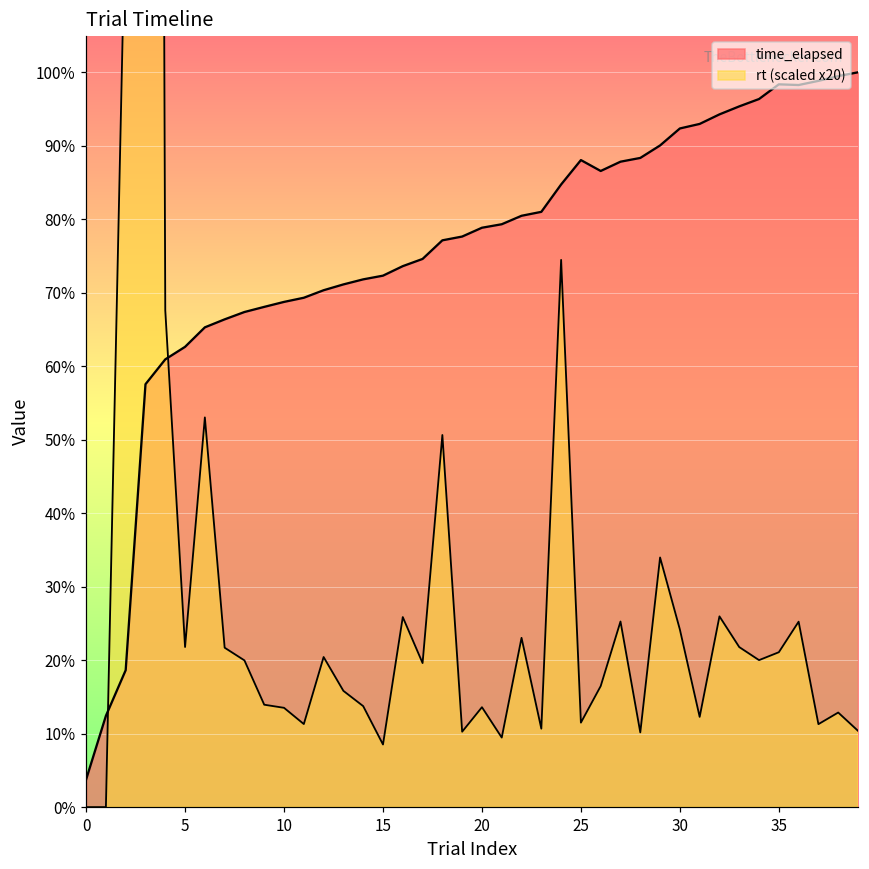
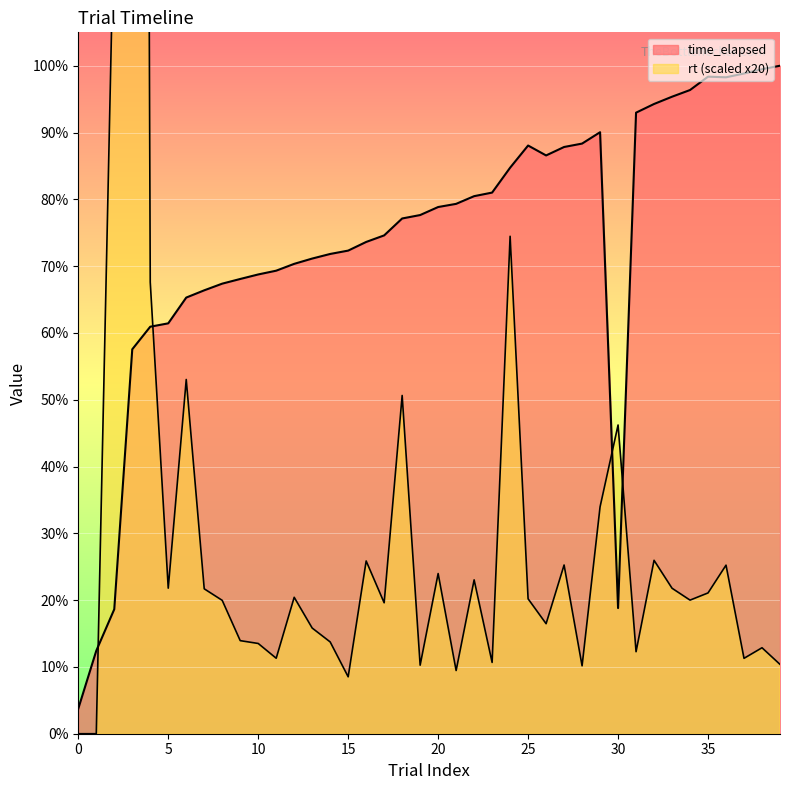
time_elapsed, 5: 63% -> 61%
rt (scaled x20), 20: 14% -> 24%
rt (scaled x20), 25: 11% -> 20%
time_elapsed, 30: 92% -> 19%
rt (scaled x20), 30: 24% -> 46%
